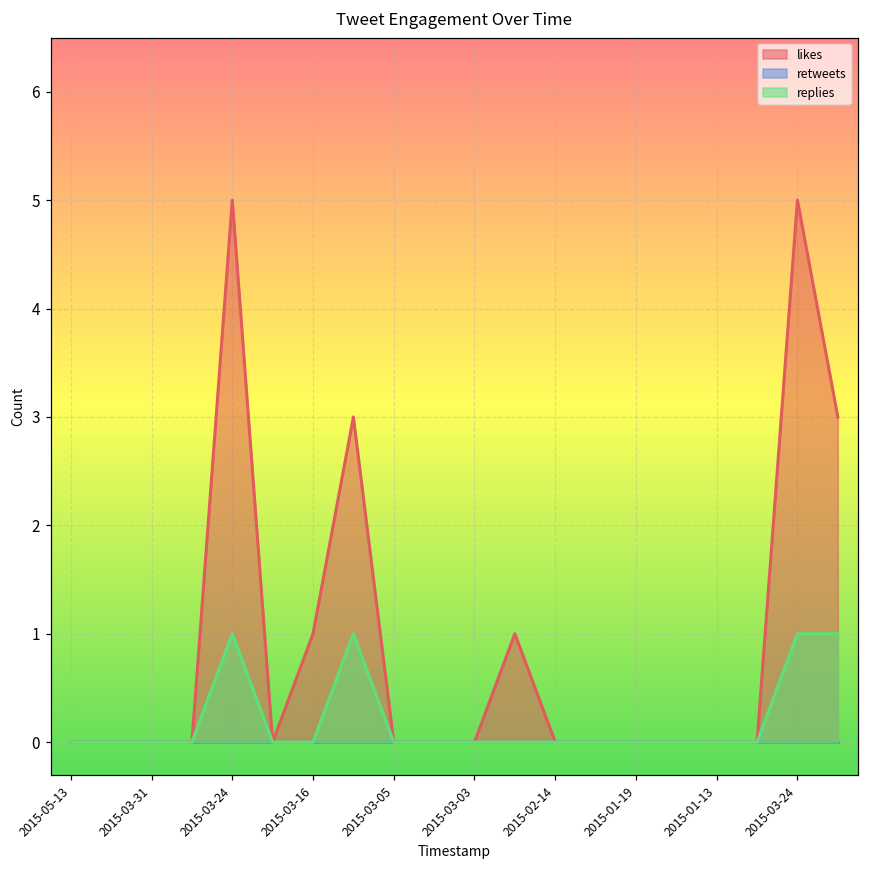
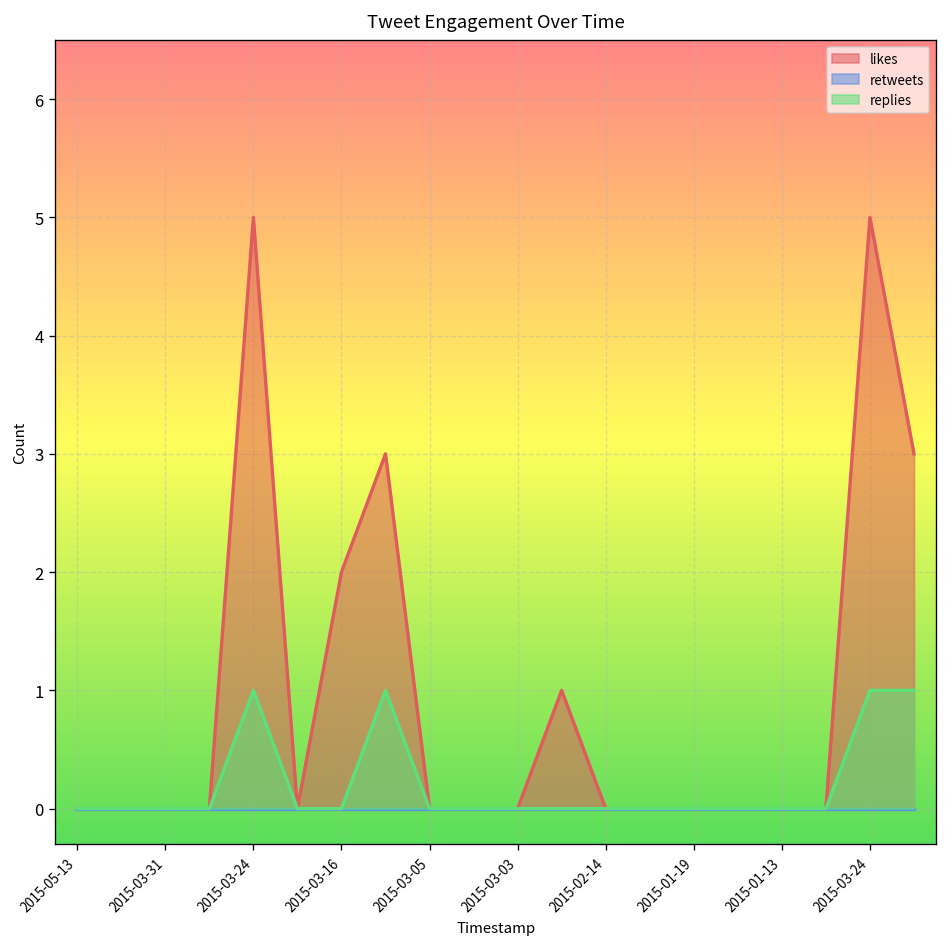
likes, 2015-03-16: 1 -> 2
